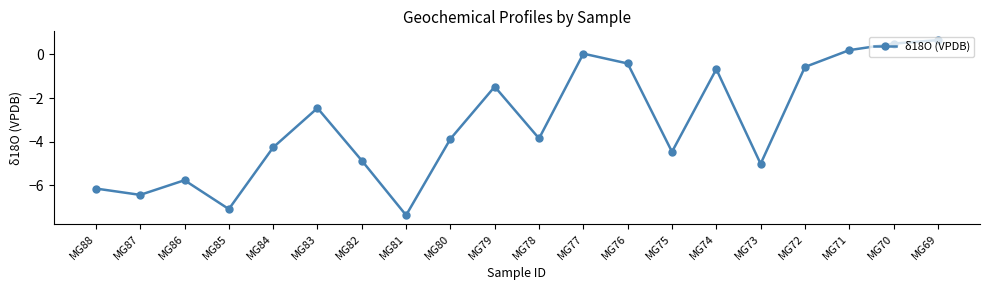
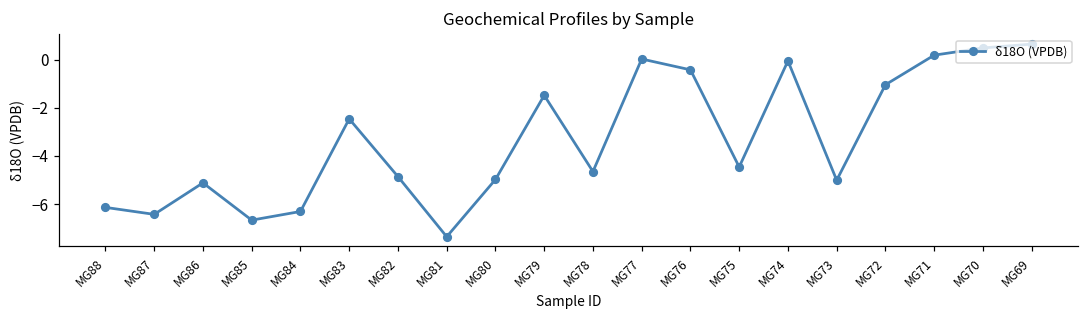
MG86: -5.8 -> -5.1
MG85: -7.1 -> -6.7
MG84: -4.3 -> -6.3
MG80: -3.9 -> -5.0
MG78: -3.9 -> -4.7
MG74: -0.7 -> -0.1
MG72: -0.6 -> -1.0
